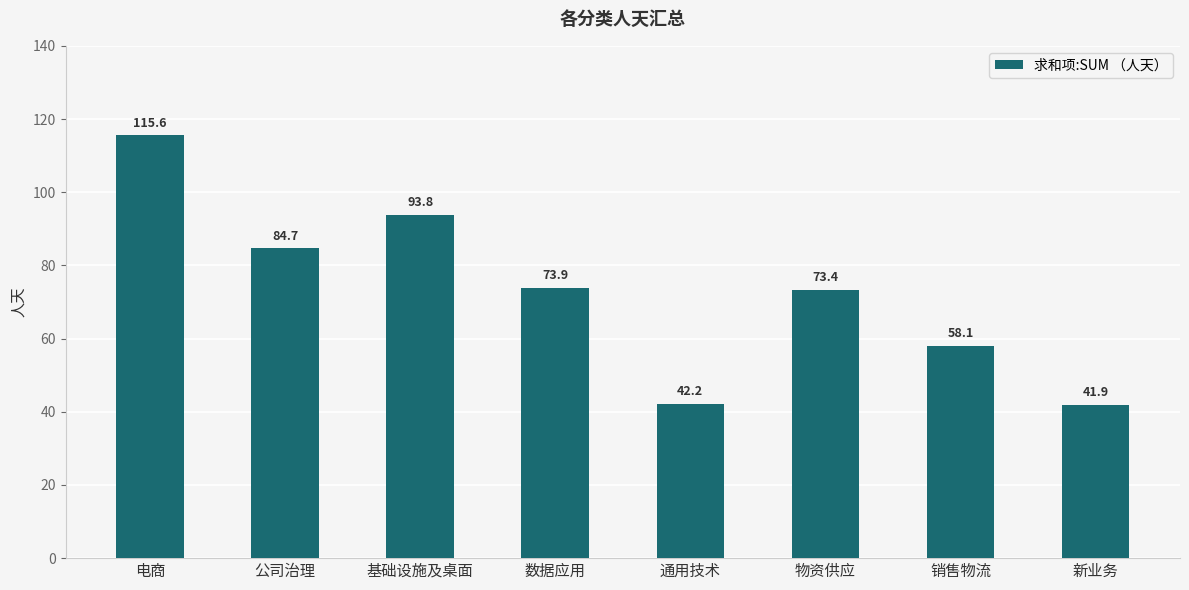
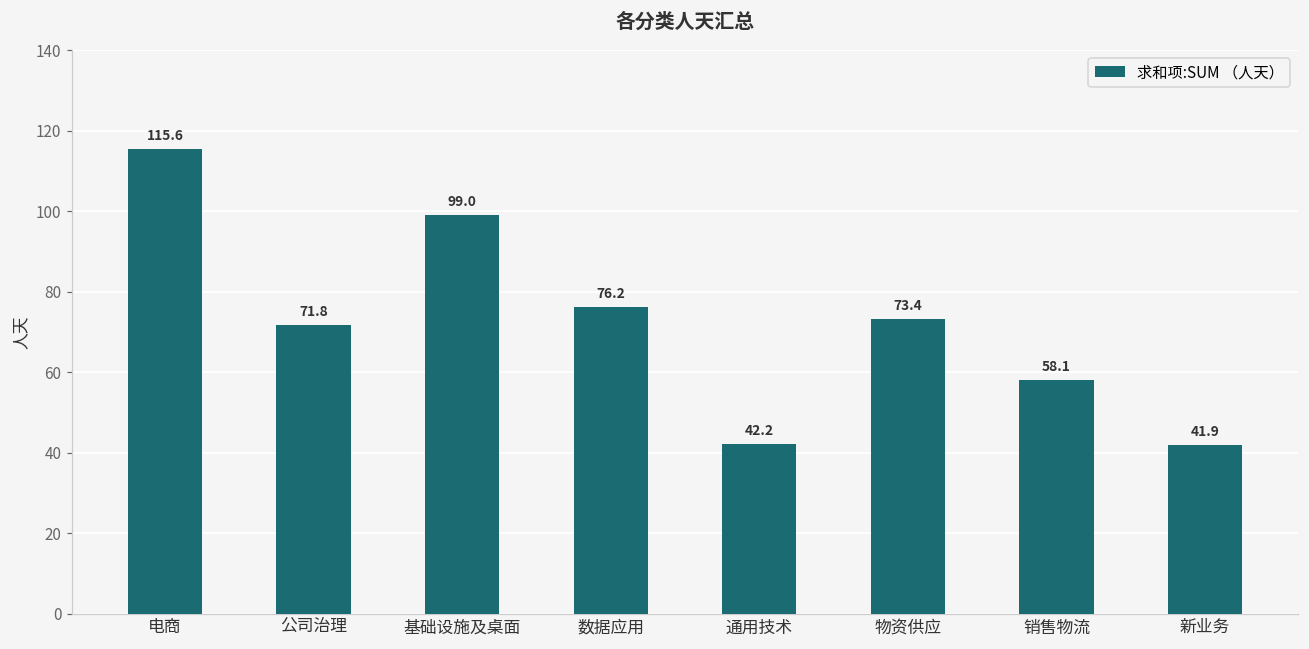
公司治理: 84.7 -> 71.8
基础设施及桌面: 93.8 -> 99.0
数据应用: 73.9 -> 76.2
